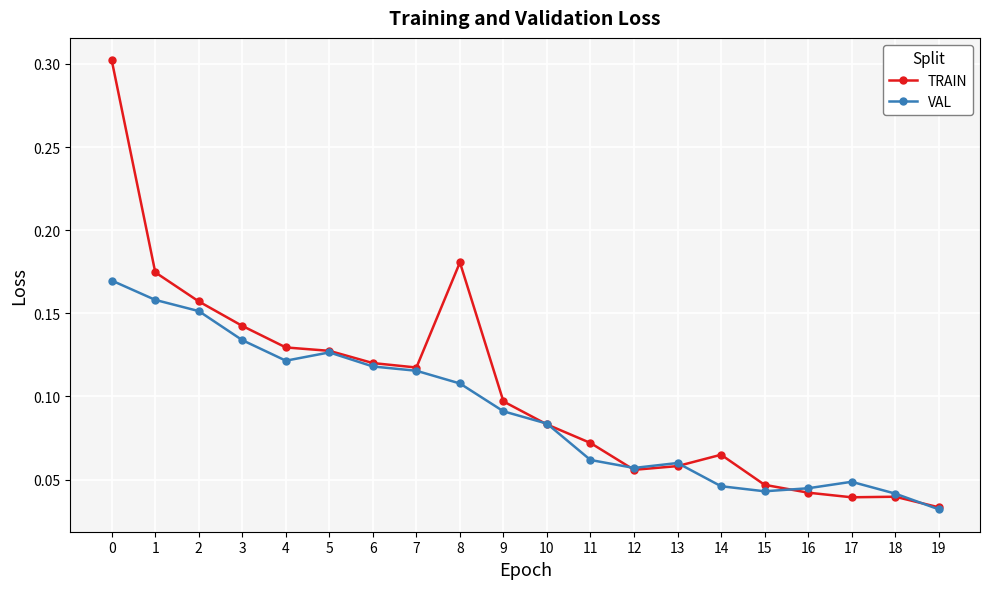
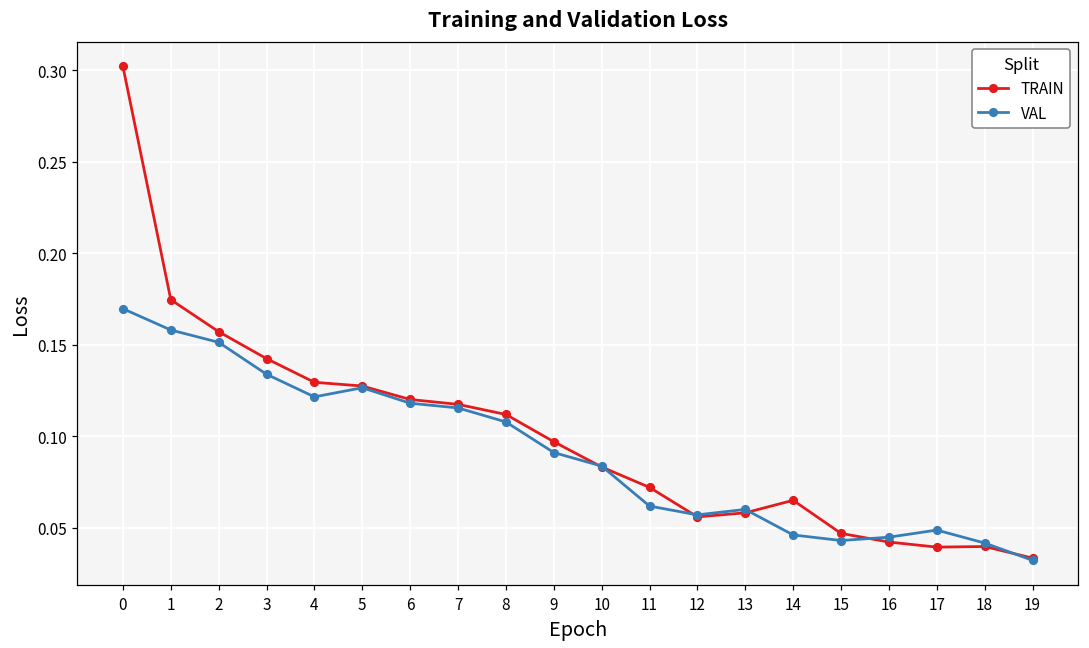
TRAIN, 8: 0.181 -> 0.112
